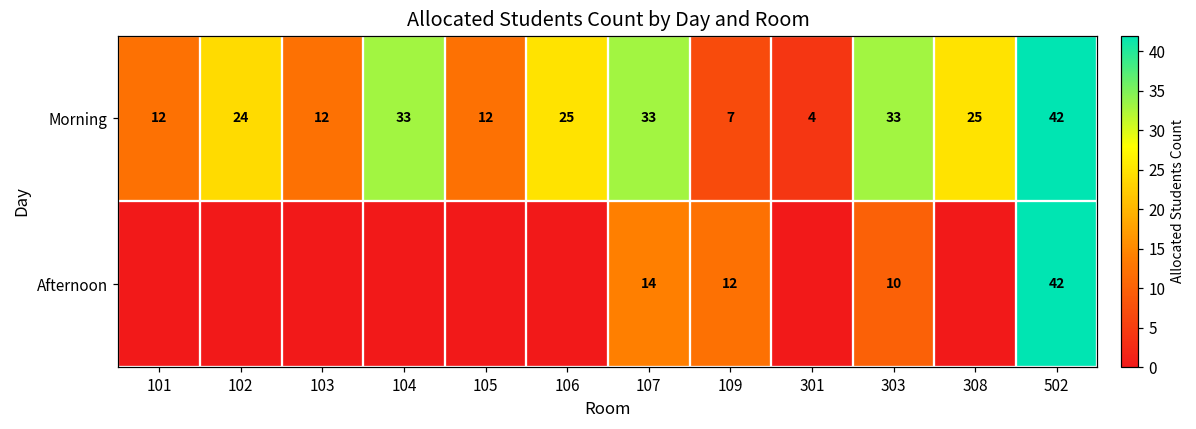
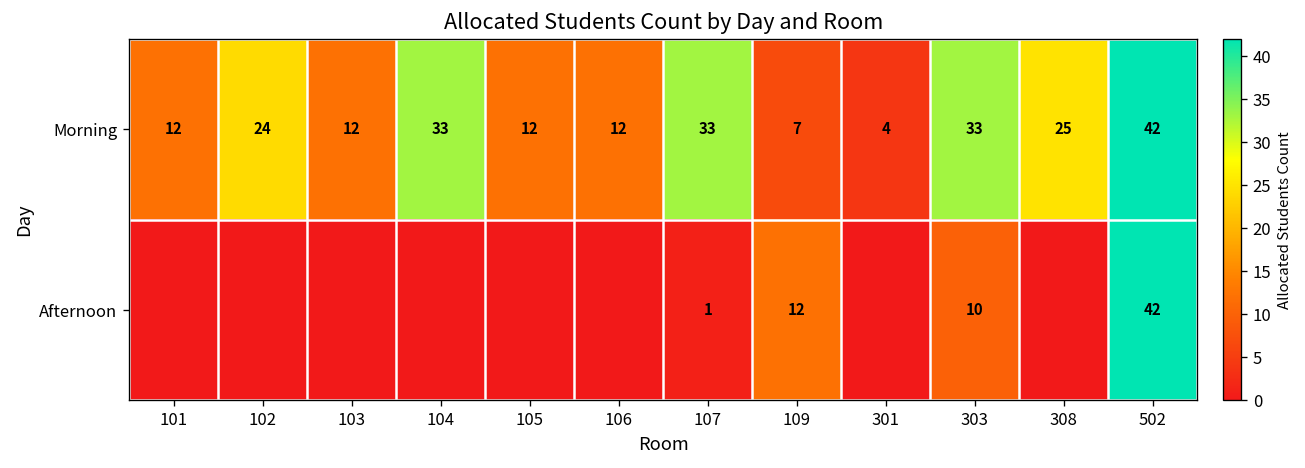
Morning, 106: 25 -> 12
Afternoon, 107: 14 -> 1
